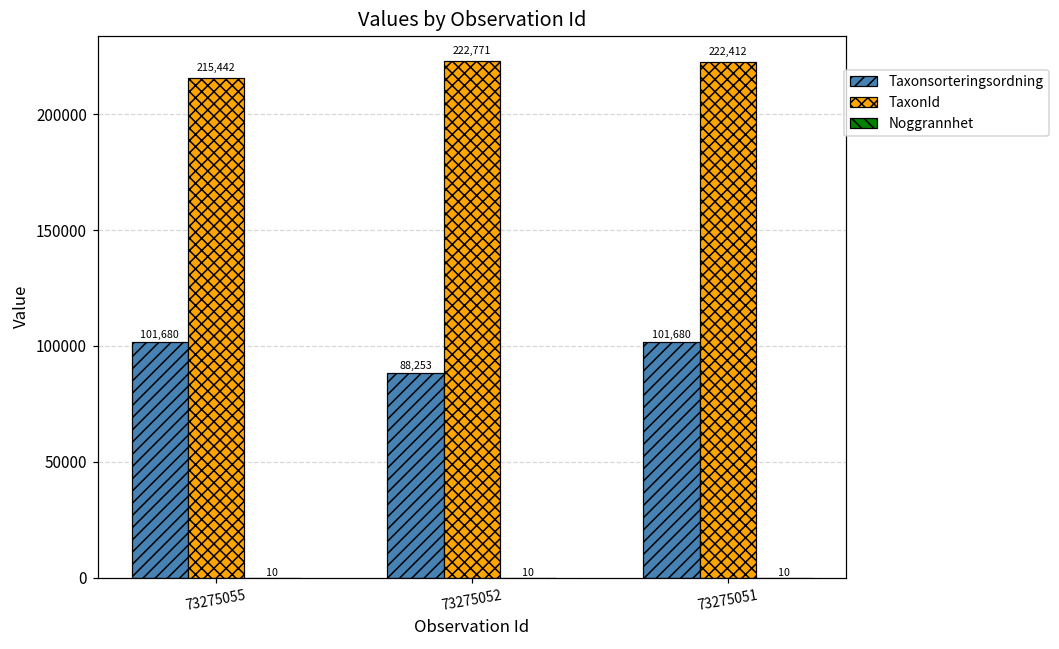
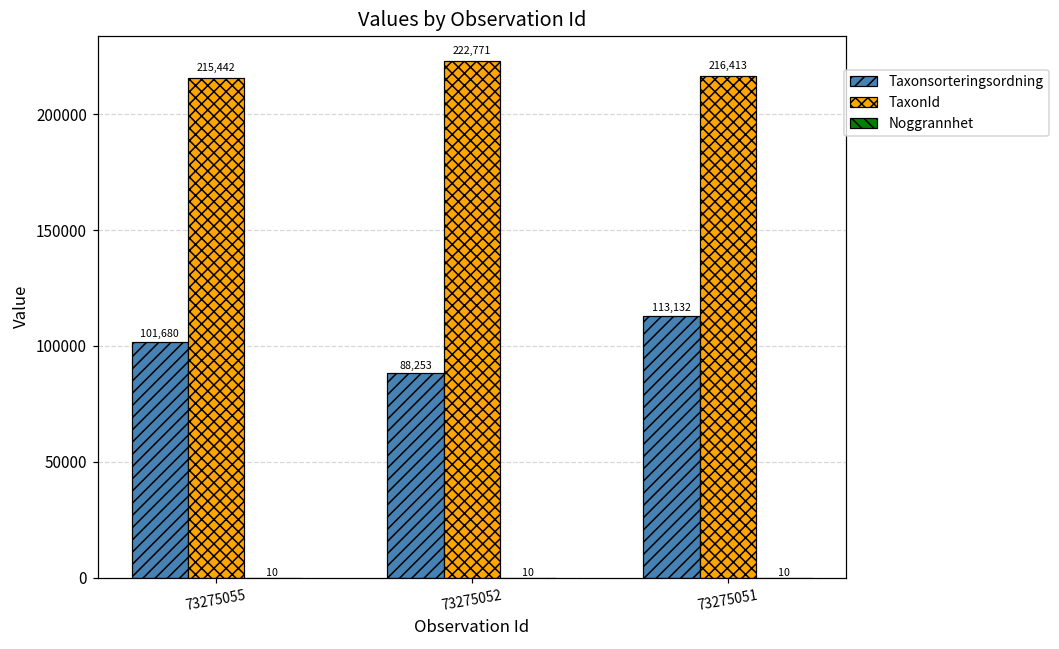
Taxonsorteringsordning, 73275051: 101,680 -> 113,132
TaxonId, 73275051: 222,412 -> 216,413
